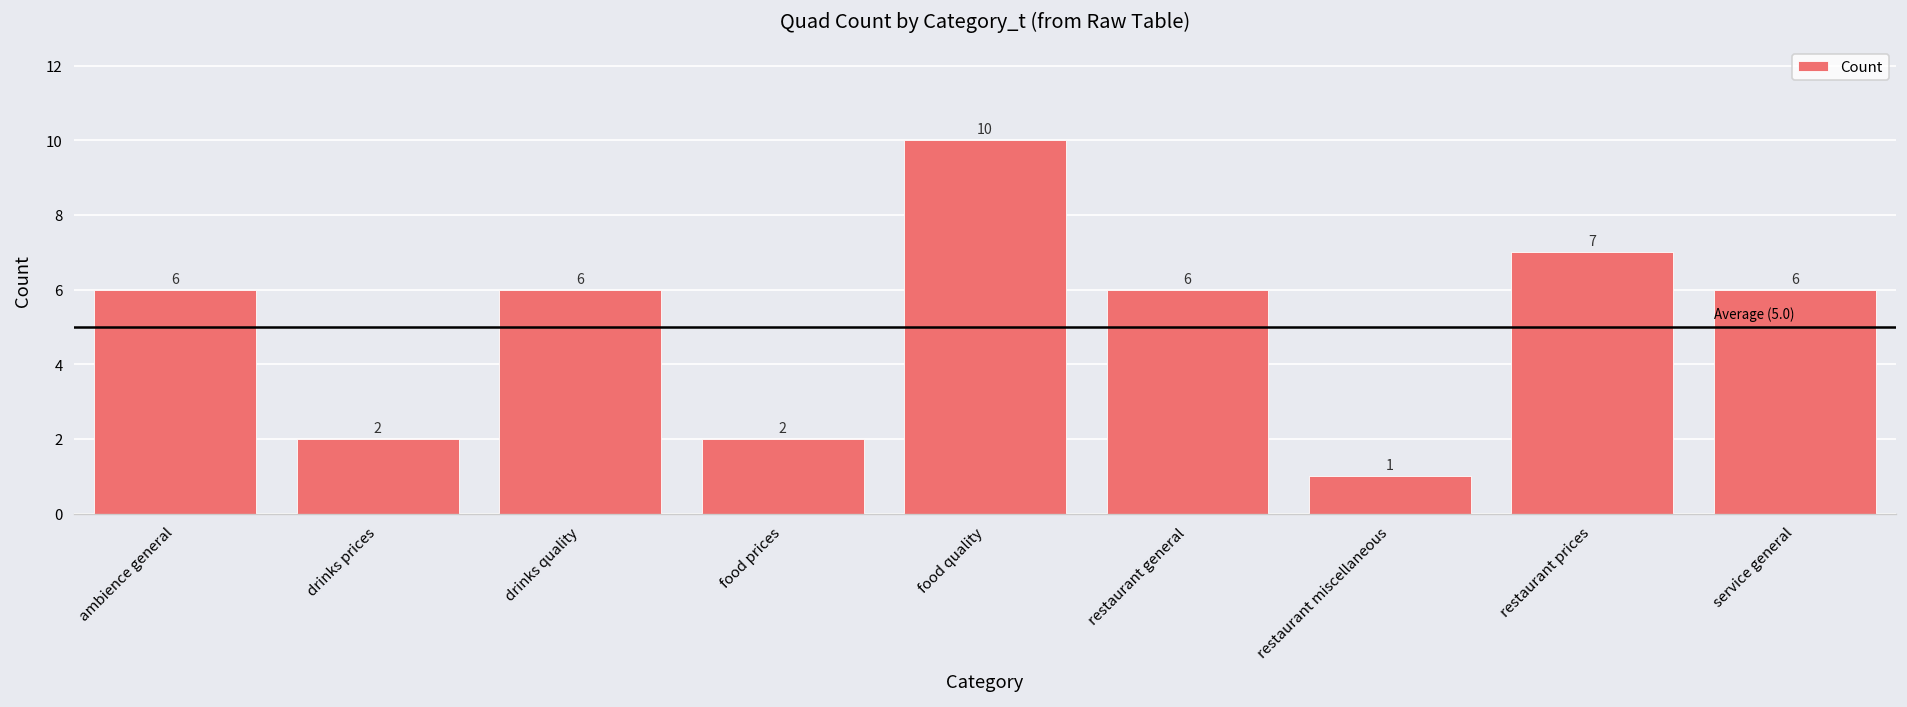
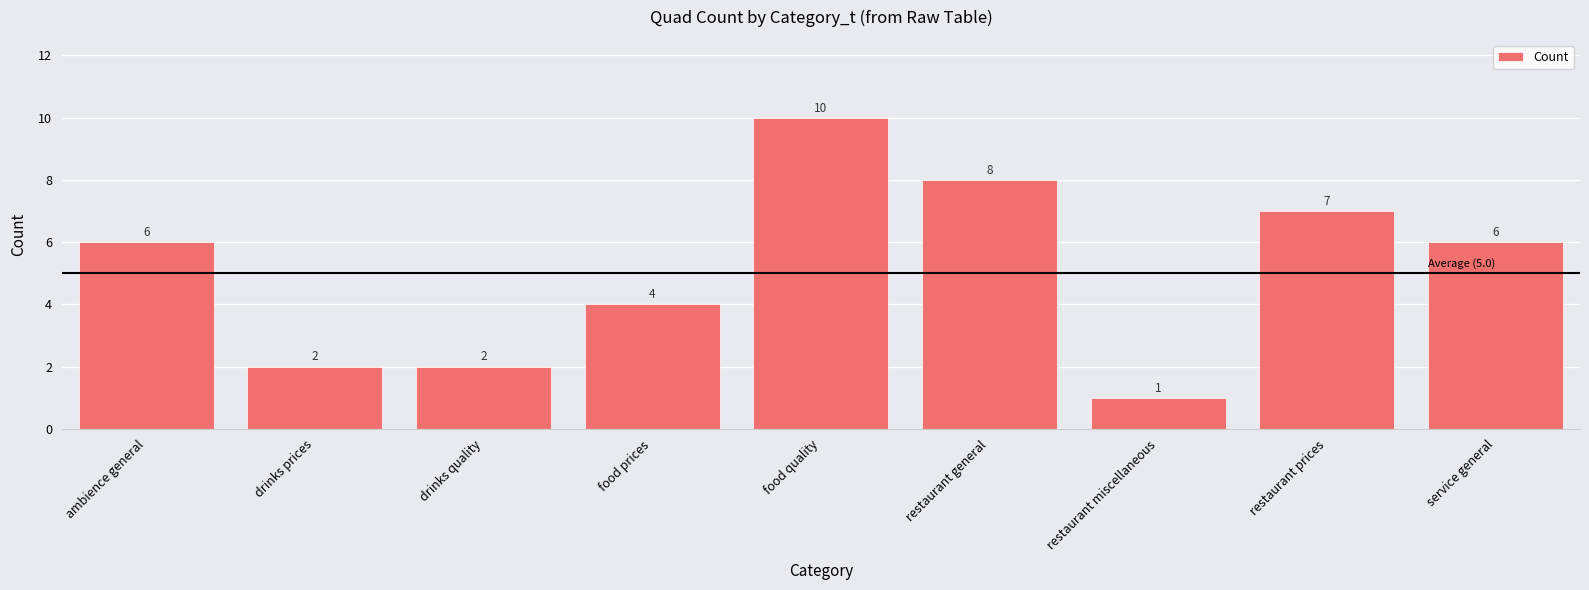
drinks quality: 6 -> 2
food prices: 2 -> 4
restaurant general: 6 -> 8
